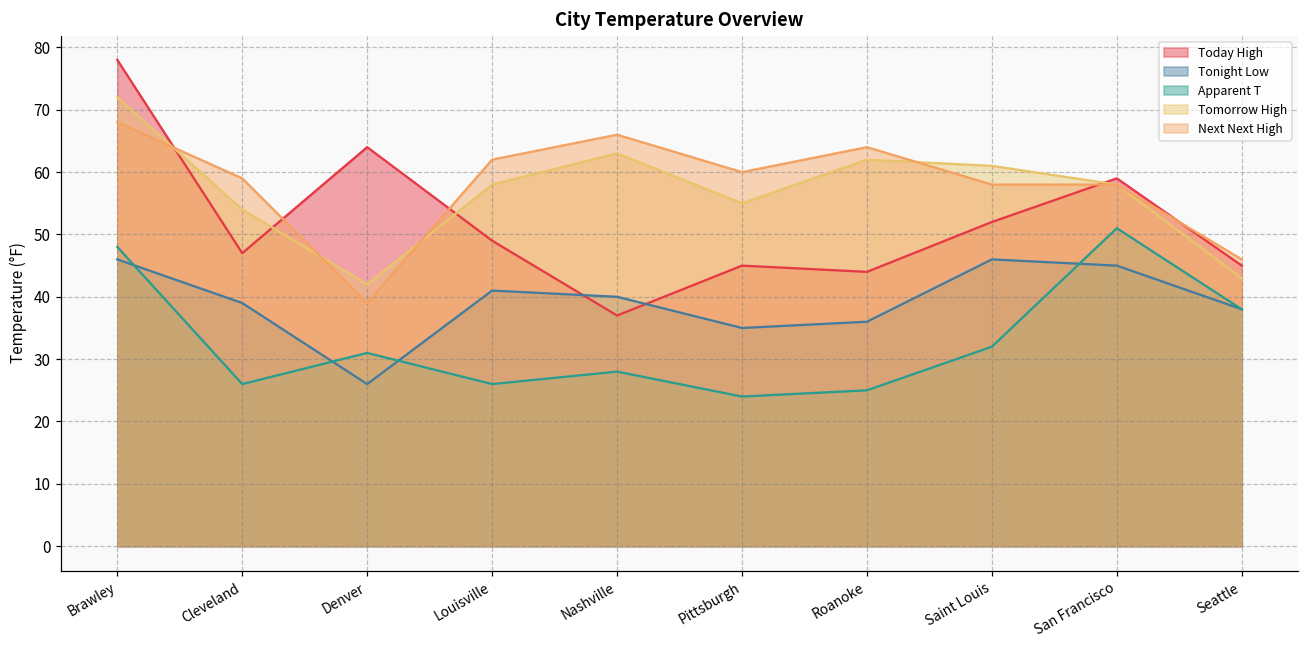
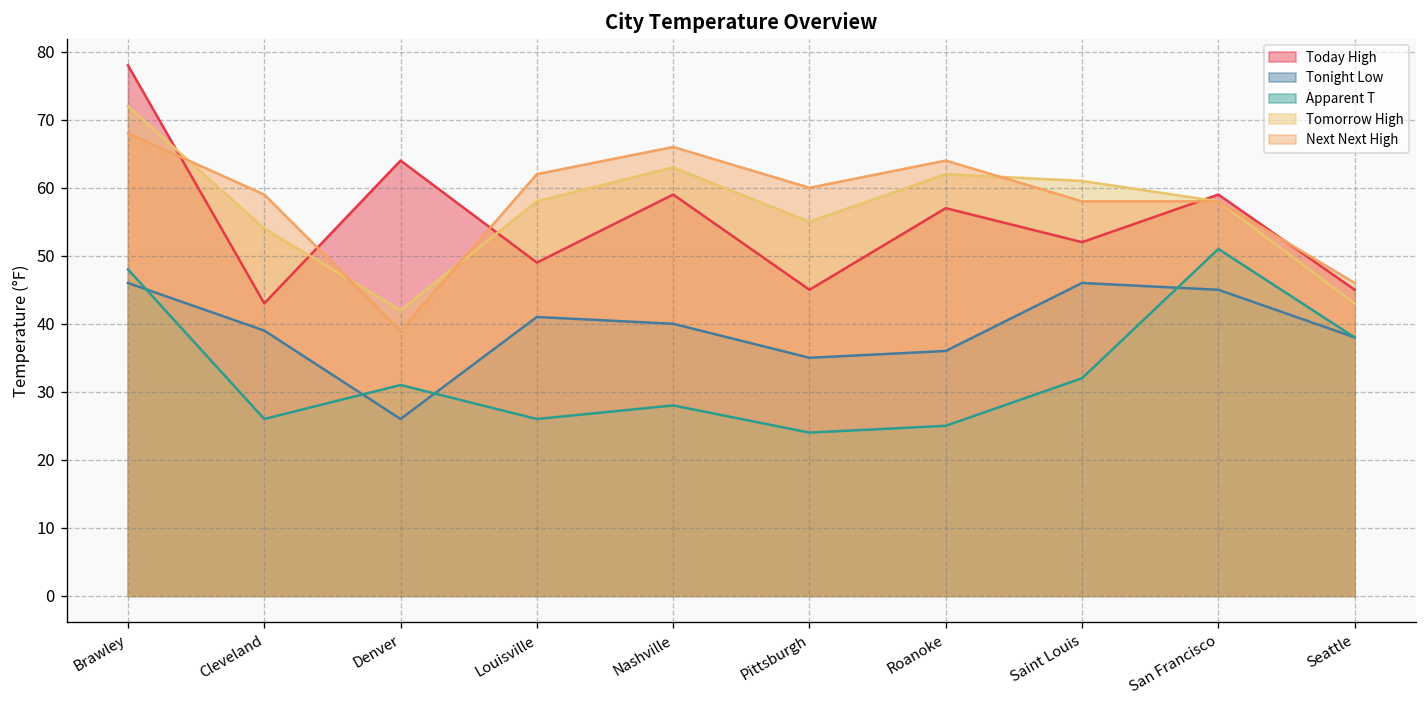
Today High, Cleveland: 47 -> 43
Today High, Nashville: 37 -> 59
Today High, Roanoke: 44 -> 57
